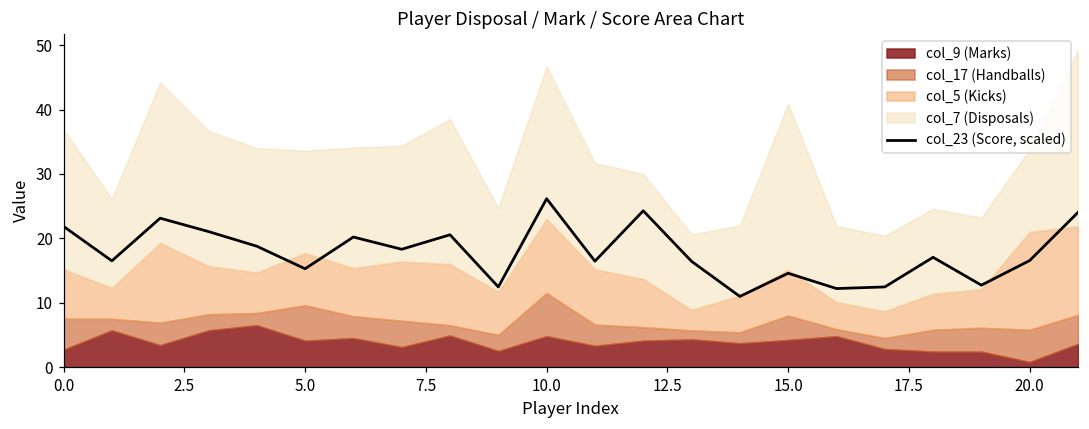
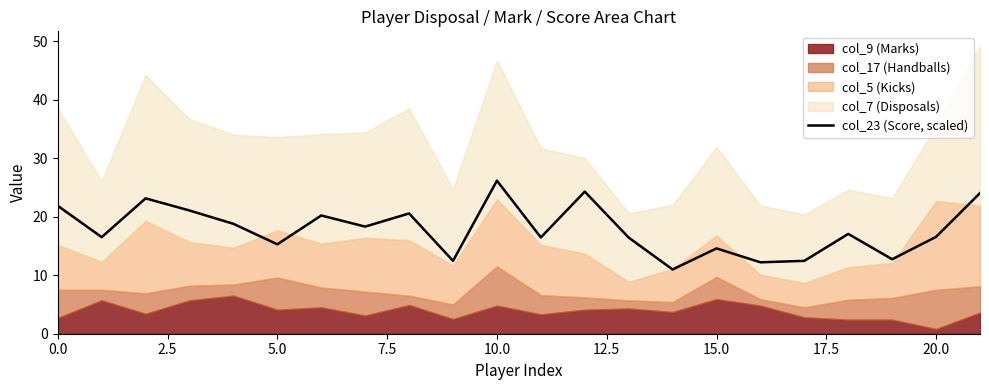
col_7 (Disposals), 0.0: 22 -> 23
col_9 (Marks), 15.0: 4 -> 6
col_7 (Disposals), 15.0: 26 -> 15
col_17 (Handballs), 20.0: 5 -> 7
